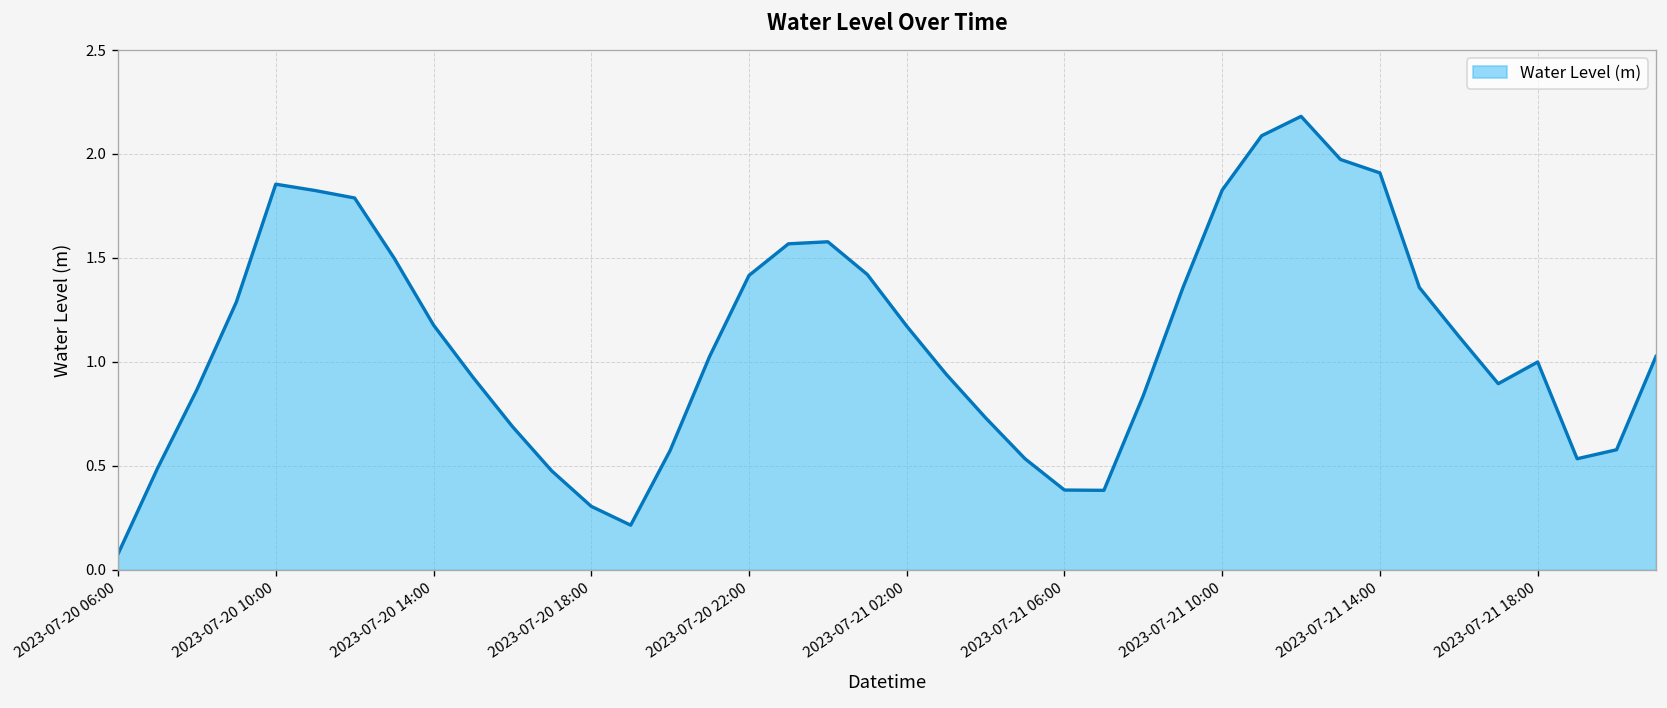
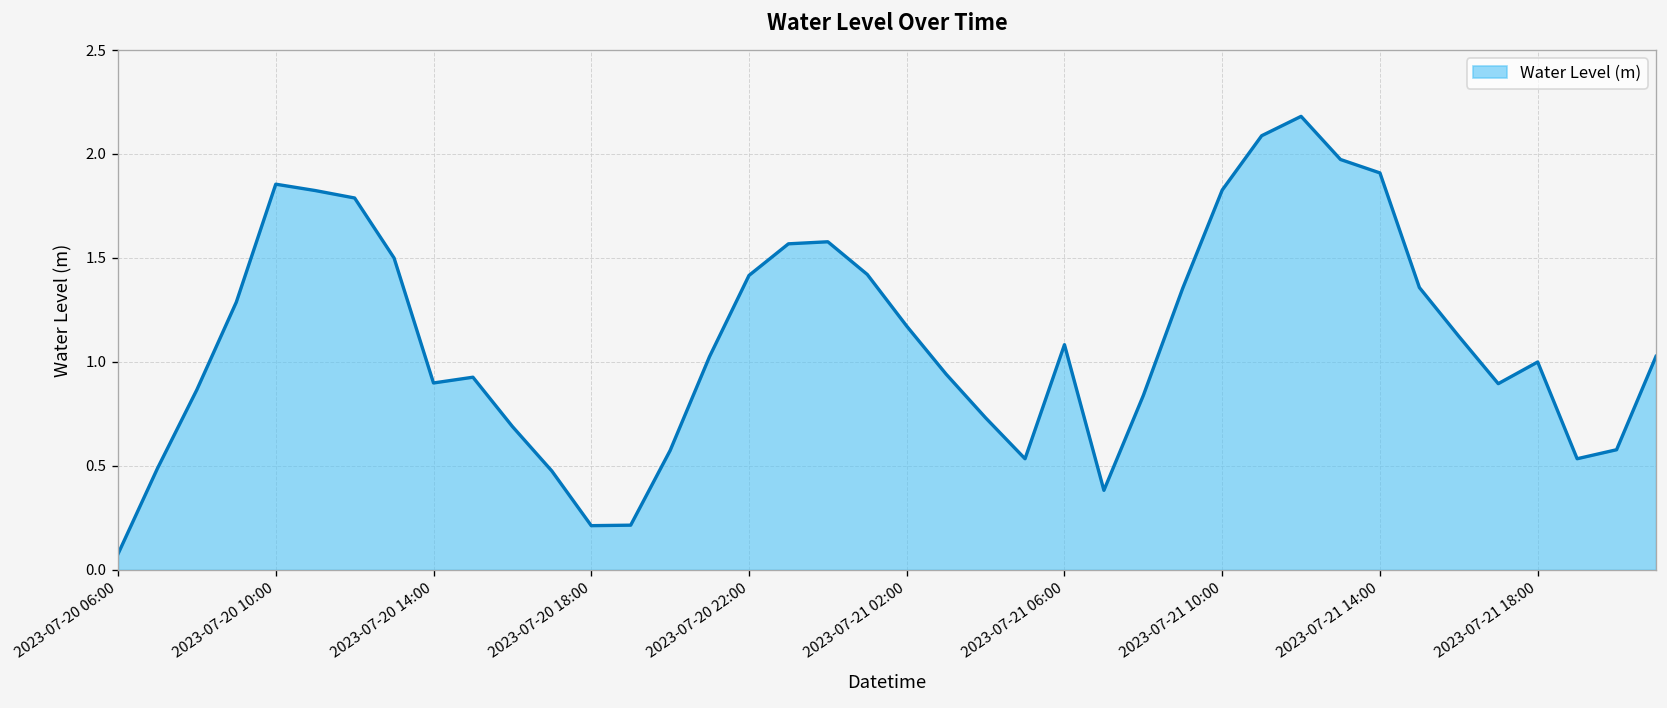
2023-07-20 14:00: 1.18 -> 0.90
2023-07-20 18:00: 0.31 -> 0.21
2023-07-21 06:00: 0.38 -> 1.08
